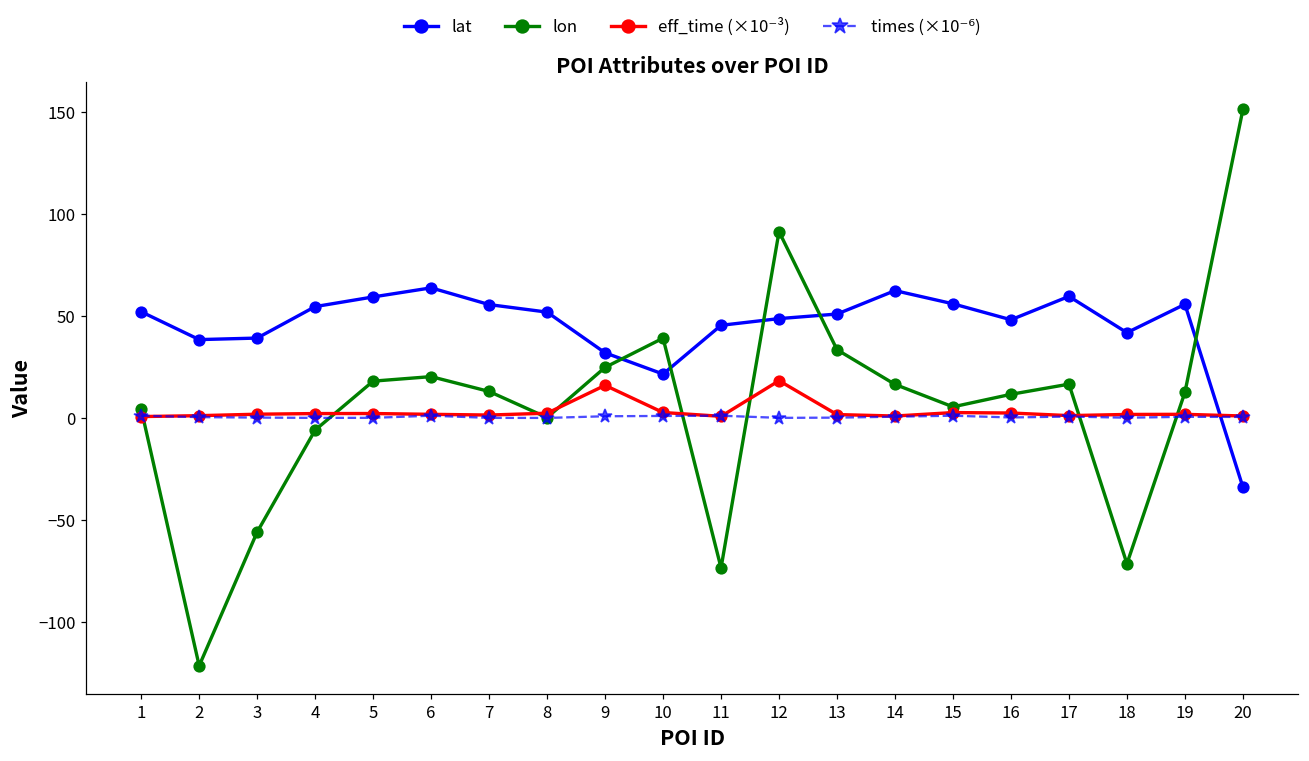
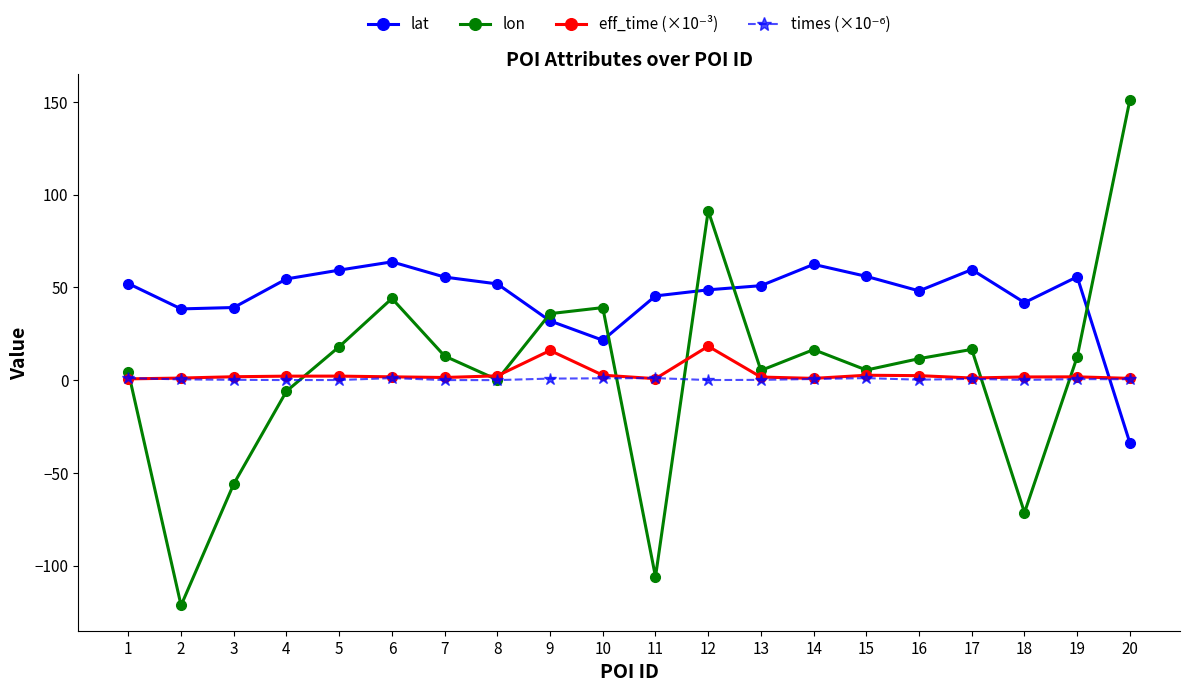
lon, 6: 20 -> 44
lon, 9: 25 -> 36
lon, 11: -73 -> -106
lon, 13: 33 -> 5
